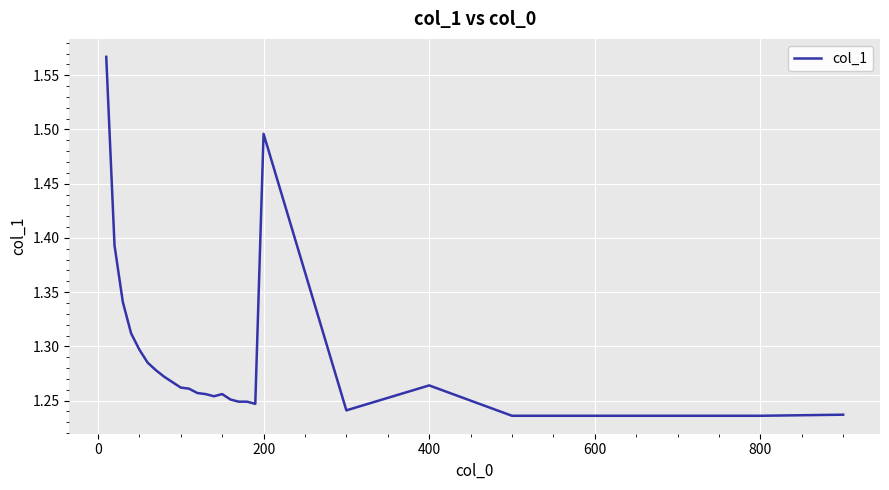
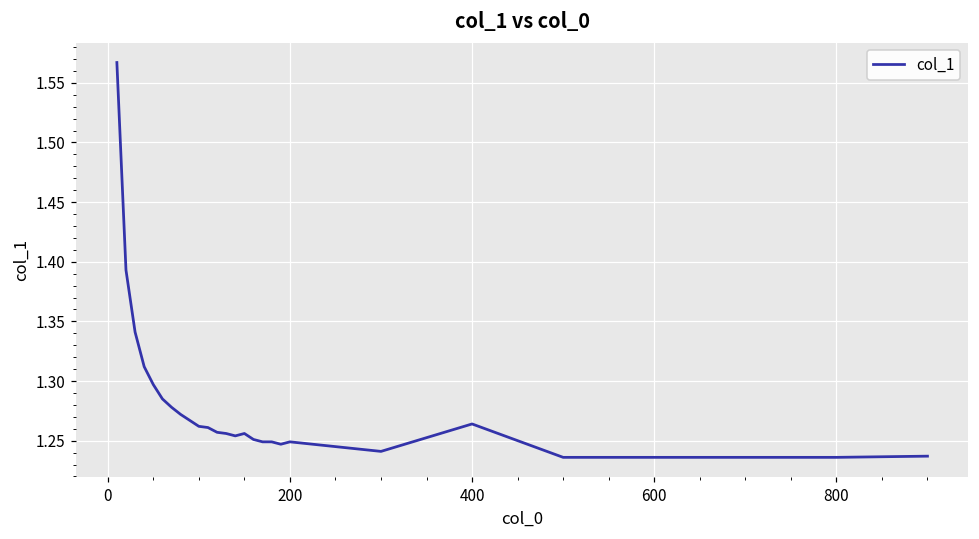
200: 1.496 -> 1.249
